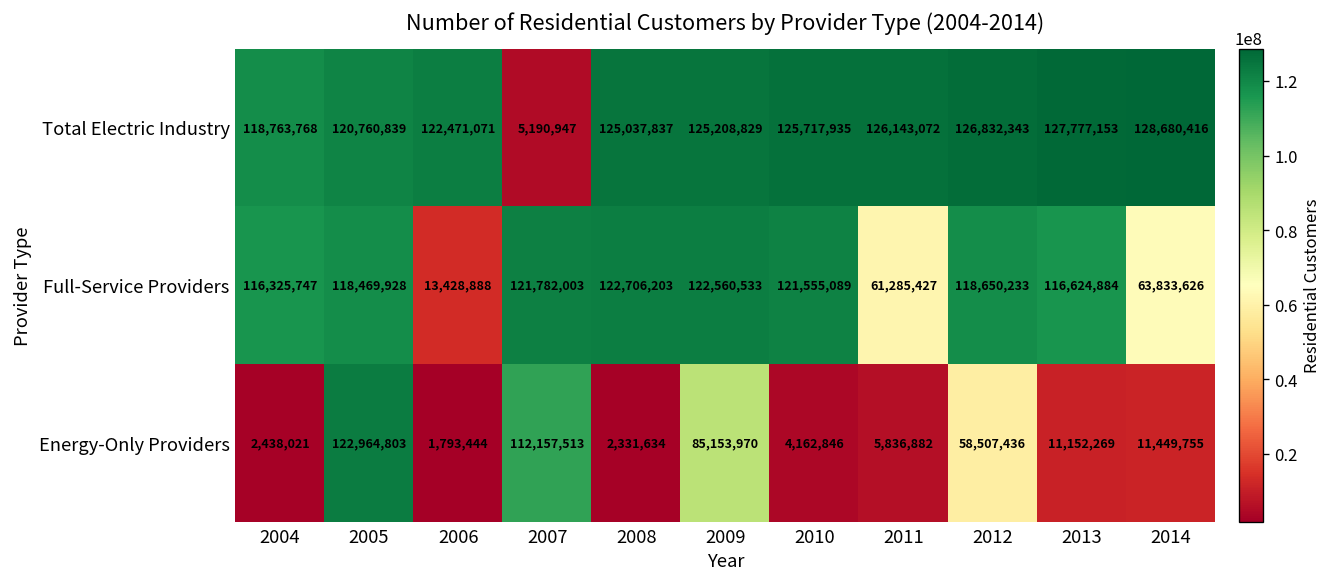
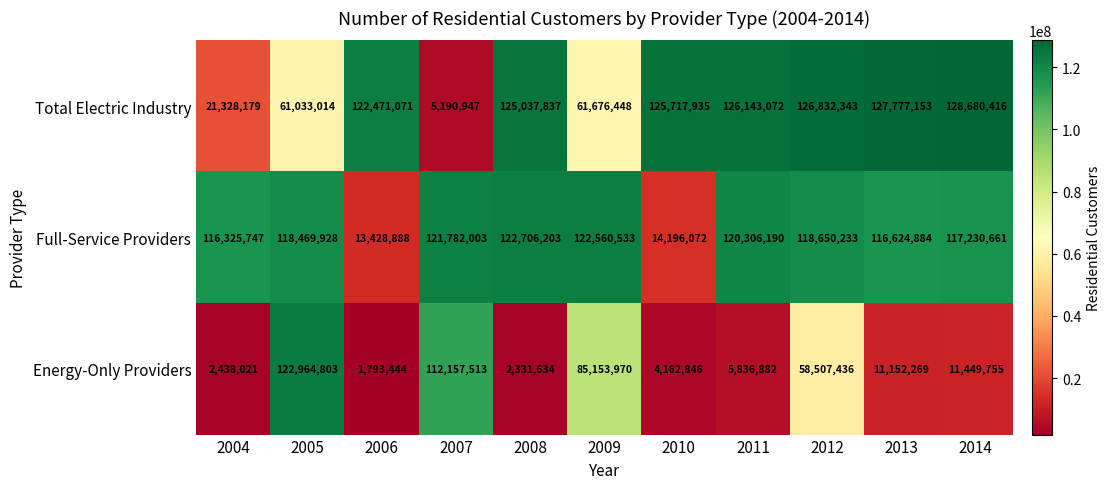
Total Electric Industry, 2004: 118,763,768 -> 21,328,179
Total Electric Industry, 2005: 120,760,839 -> 61,033,014
Total Electric Industry, 2009: 125,208,829 -> 61,676,448
Full-Service Providers, 2010: 121,555,089 -> 14,196,072
Full-Service Providers, 2011: 61,285,427 -> 120,306,190
Full-Service Providers, 2014: 63,833,626 -> 117,230,661
